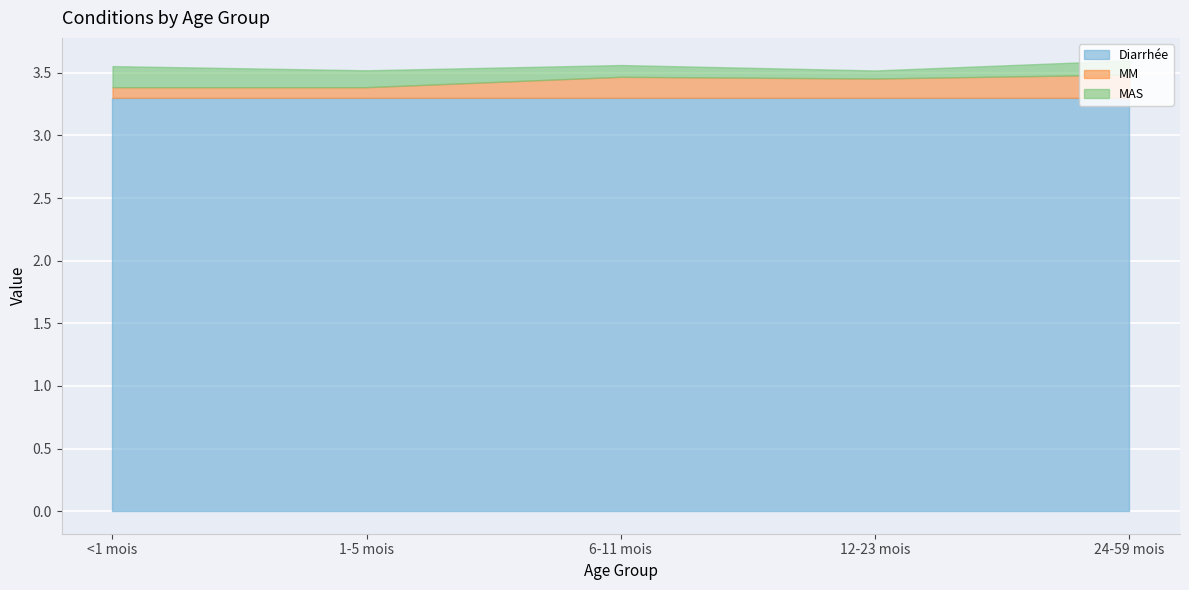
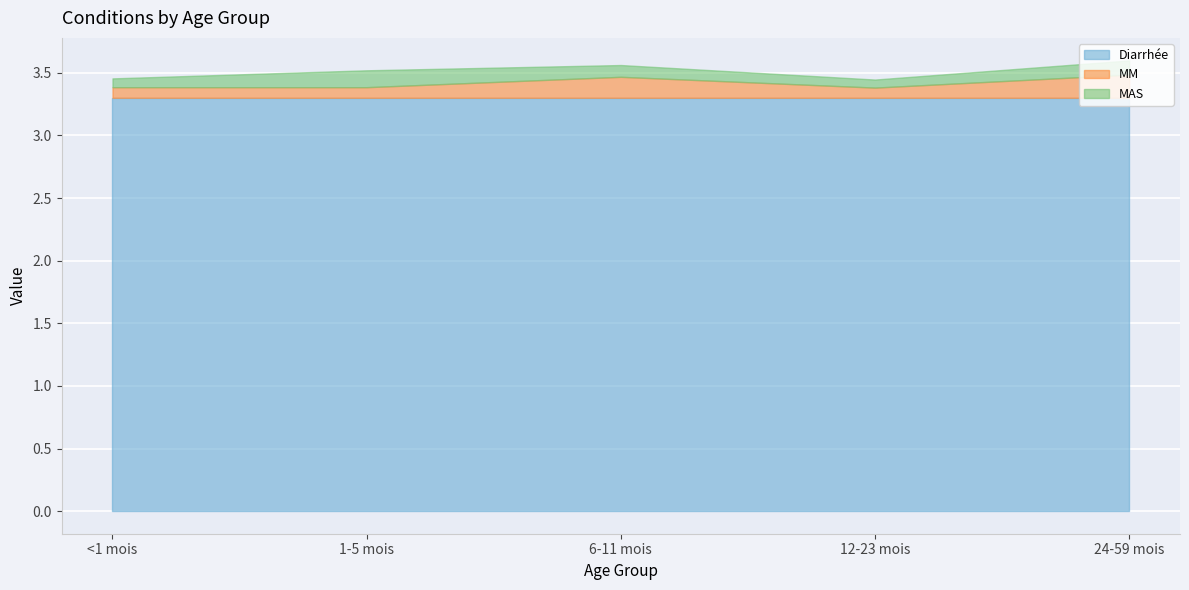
MAS, <1 mois: 0.17 -> 0.07
MM, 12-23 mois: 0.15 -> 0.08
